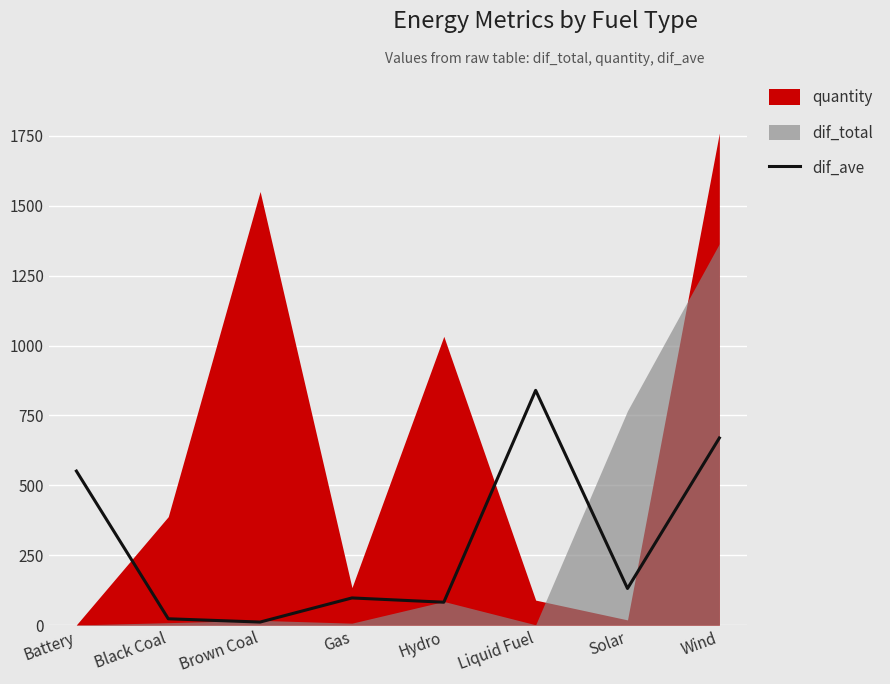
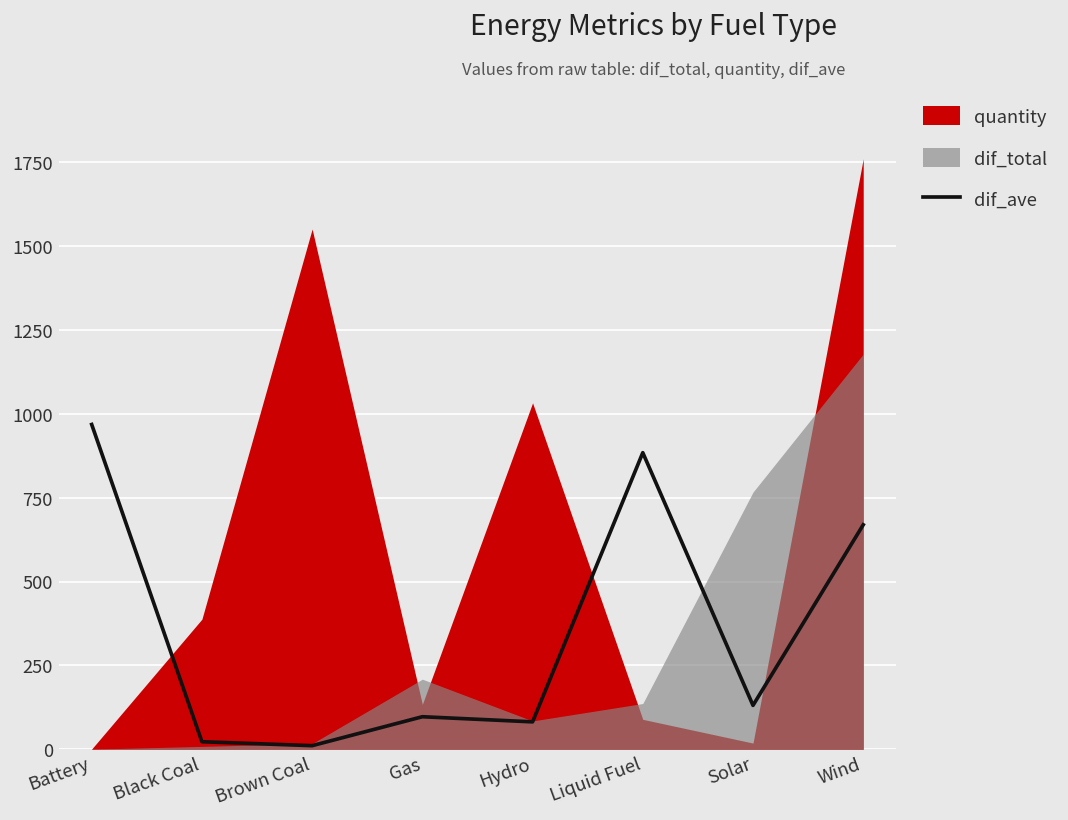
dif_ave, Battery: 550 -> 970
dif_total, Gas: 10 -> 210
dif_ave, Liquid Fuel: 840 -> 880
dif_total, Liquid Fuel: 0 -> 140
dif_total, Wind: 1360 -> 1180
